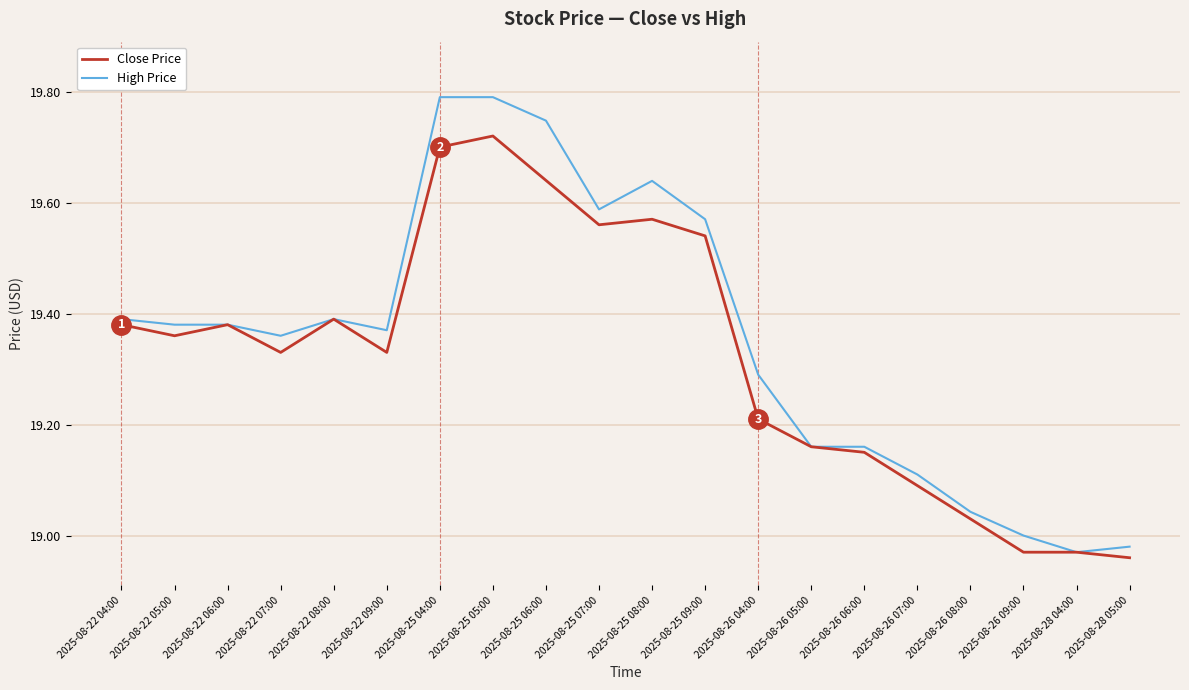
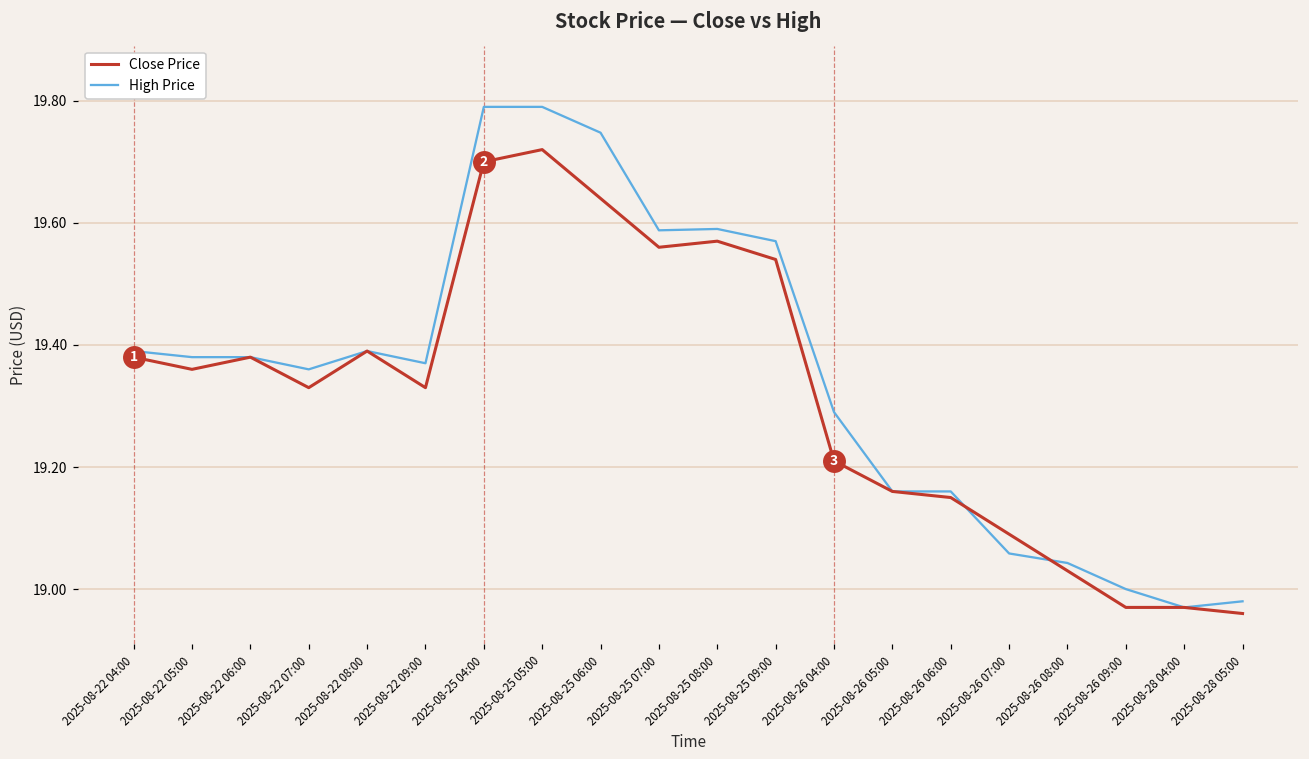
High Price, 2025-08-25 08:00: 19.64 -> 19.59
High Price, 2025-08-26 07:00: 19.11 -> 19.06
